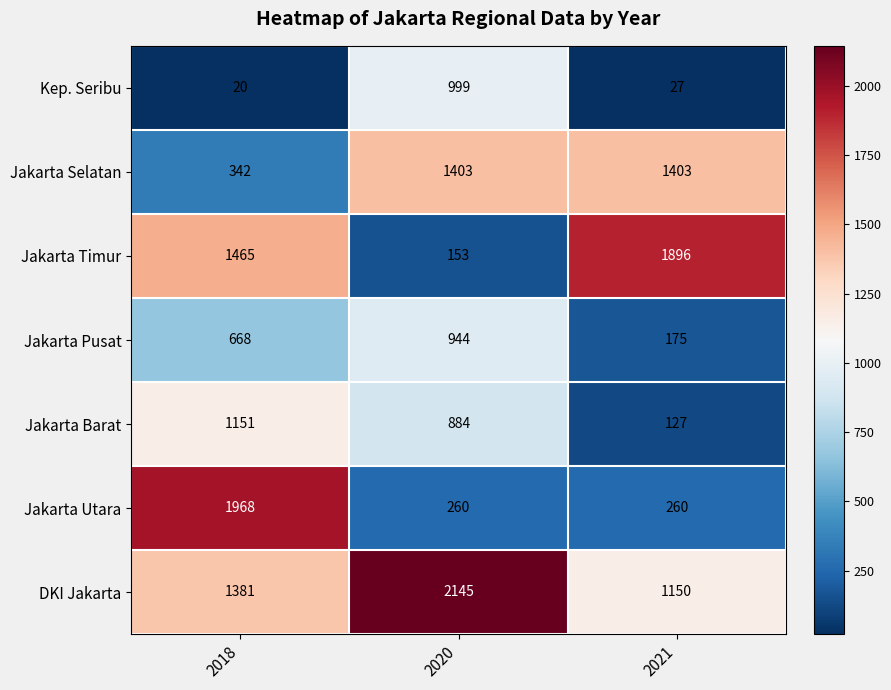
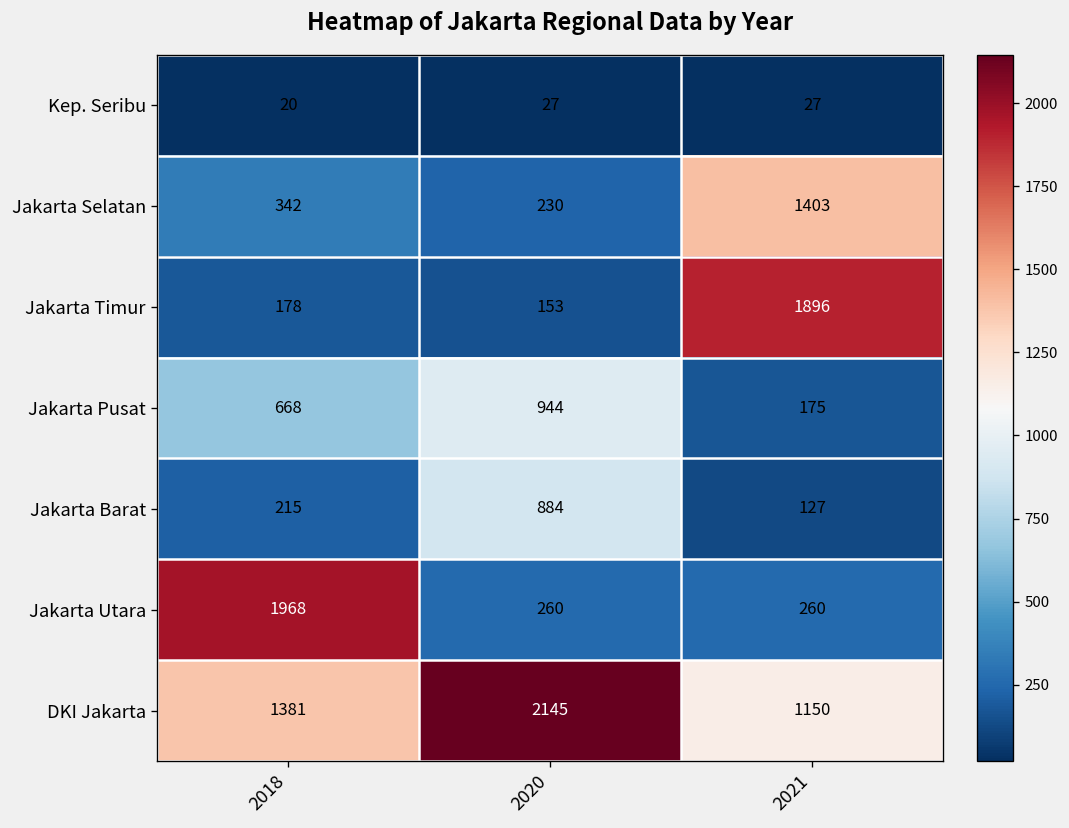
Kep. Seribu, 2020: 999 -> 27
Jakarta Selatan, 2020: 1403 -> 230
Jakarta Timur, 2018: 1465 -> 178
Jakarta Barat, 2018: 1151 -> 215
